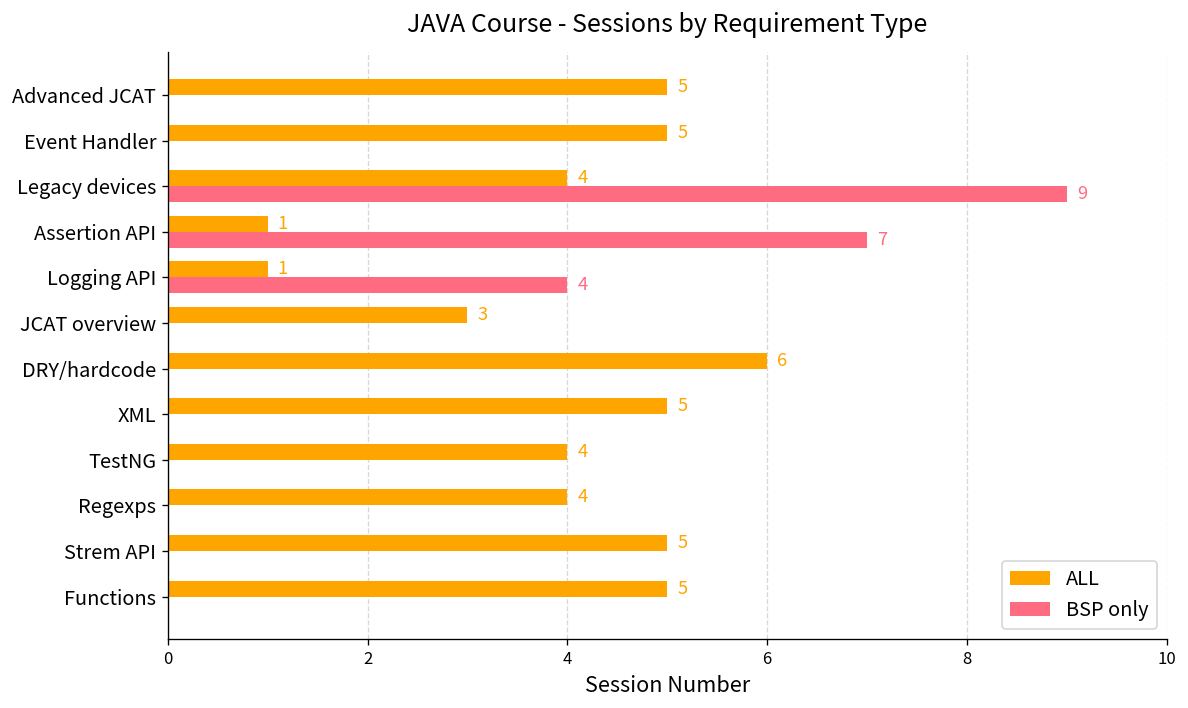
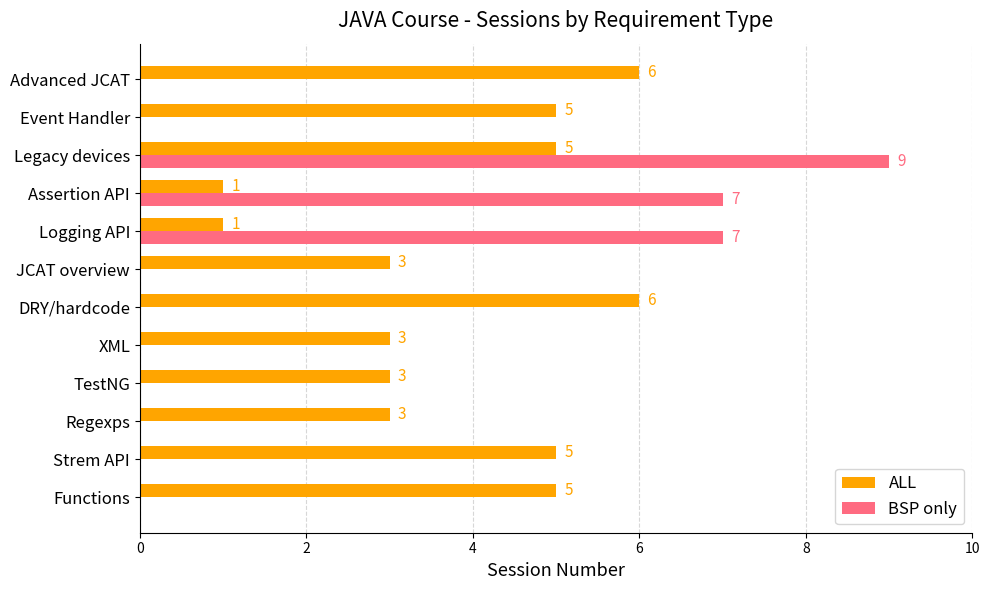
ALL, Advanced JCAT: 5 -> 6
ALL, Legacy devices: 4 -> 5
BSP only, Logging API: 4 -> 7
ALL, XML: 5 -> 3
ALL, TestNG: 4 -> 3
ALL, Regexps: 4 -> 3
